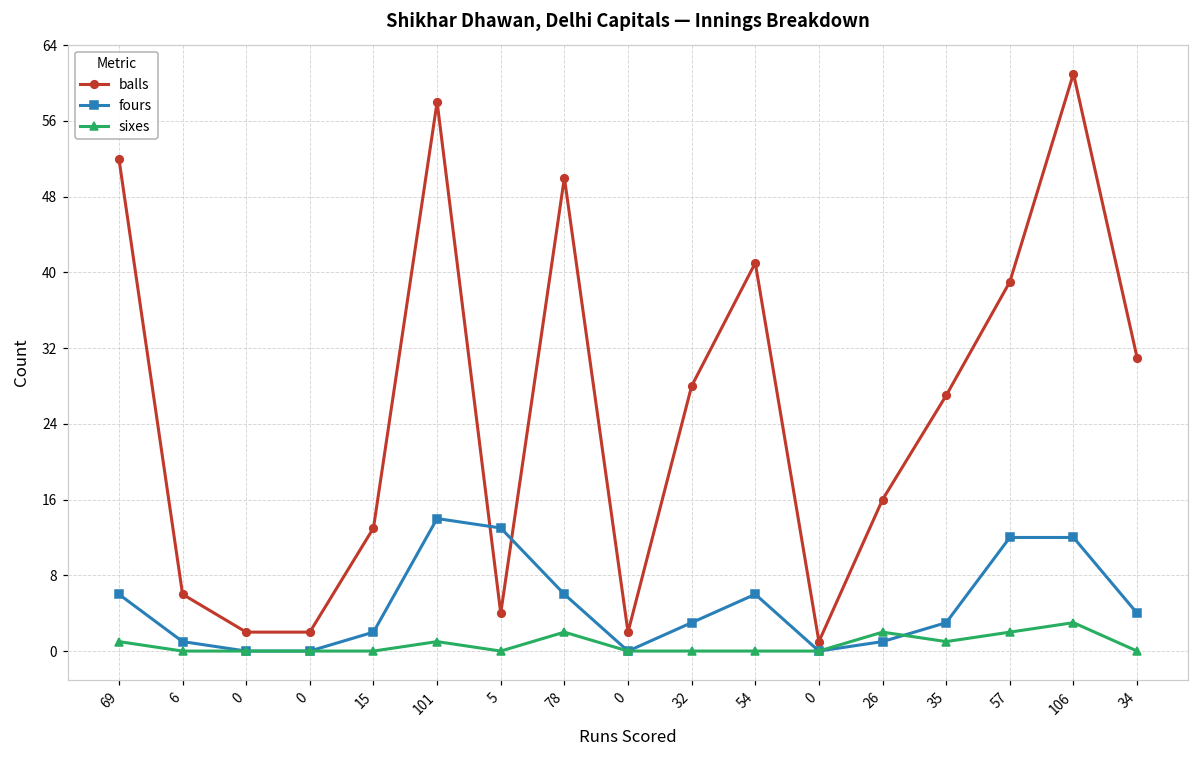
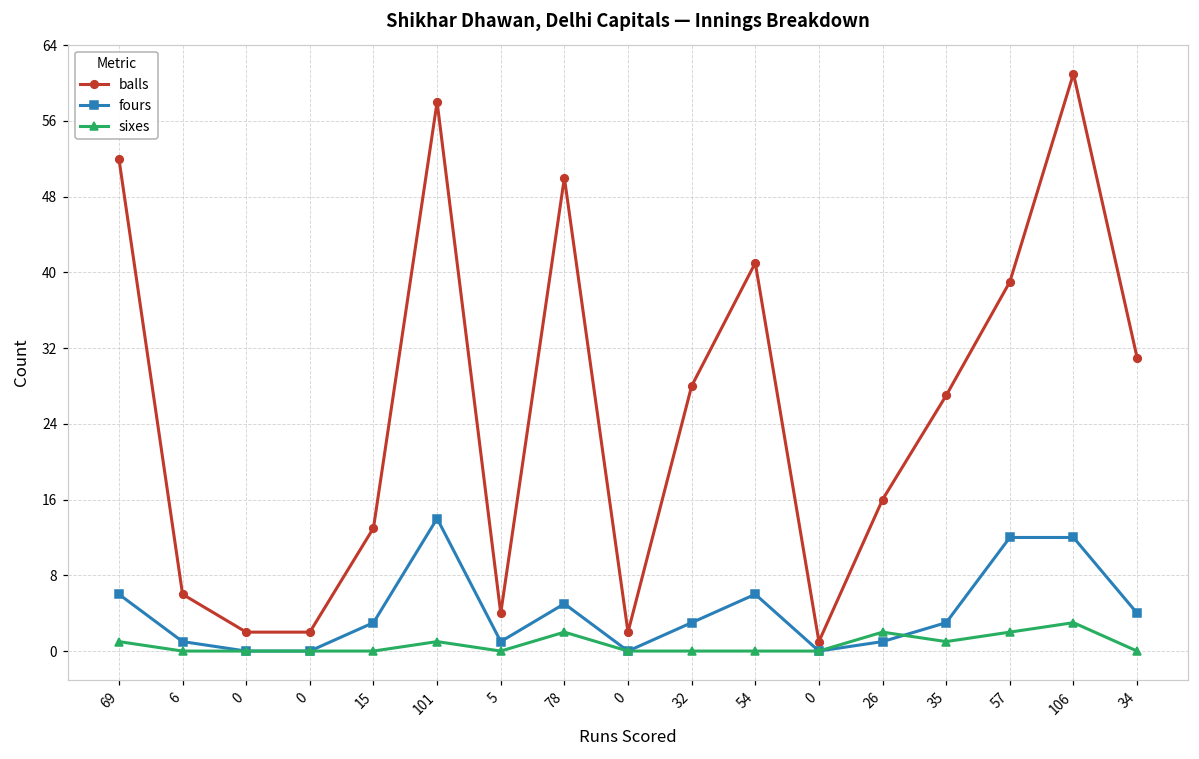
fours, 15: 2 -> 3
fours, 5: 13 -> 1
fours, 78: 6 -> 5
